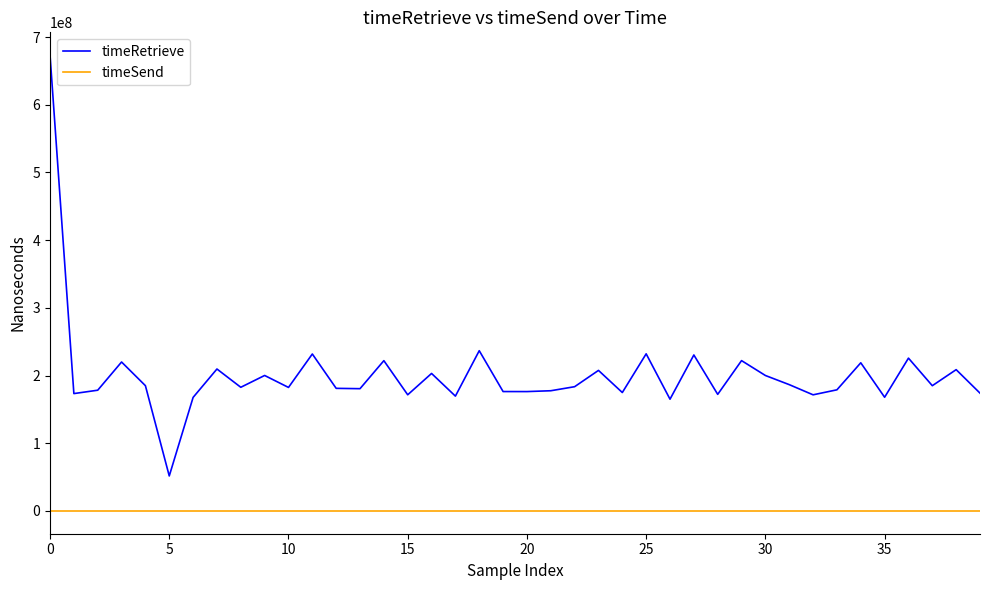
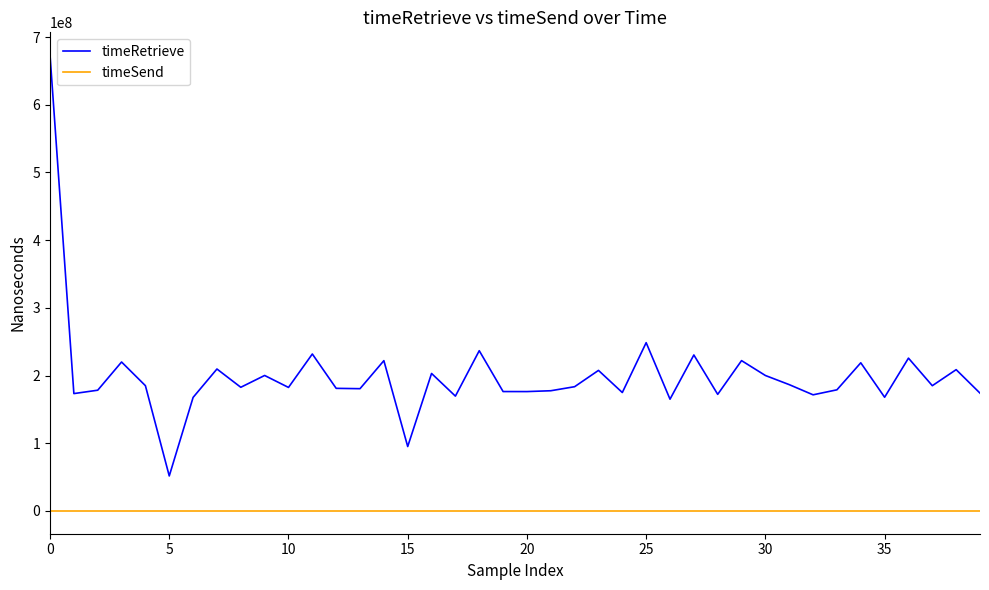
timeRetrieve, 15: 170000000 -> 100000000
timeRetrieve, 25: 230000000 -> 250000000
